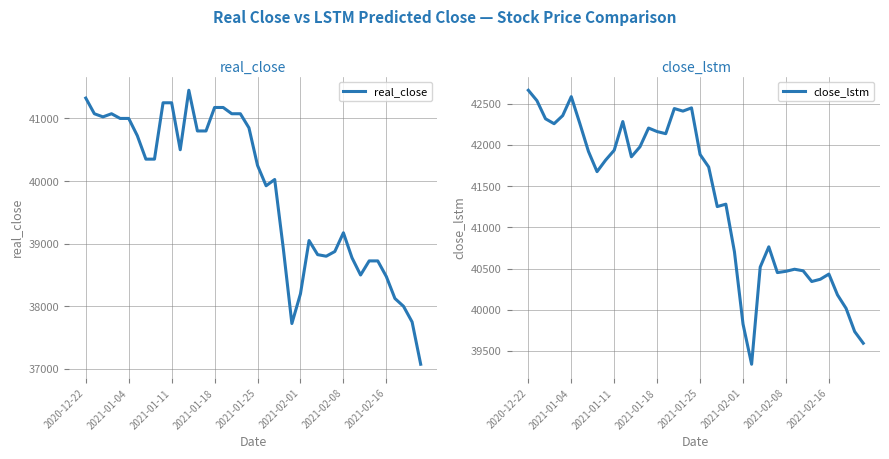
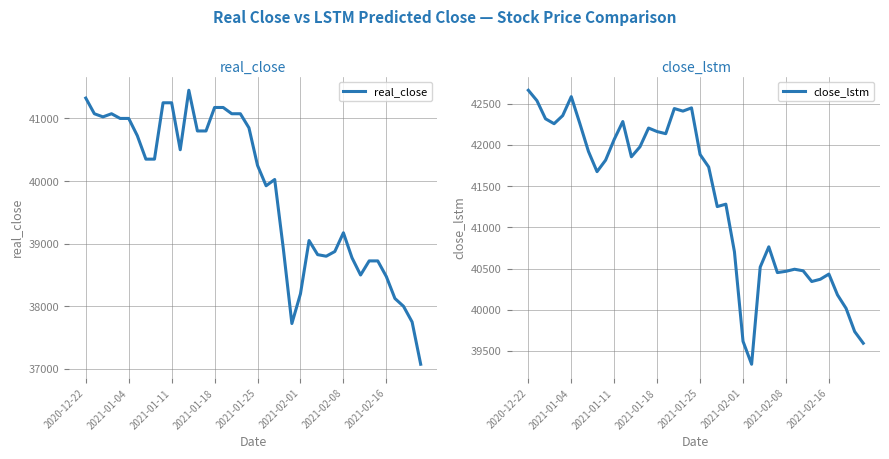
close_lstm, 2021-01-11: 41900 -> 42100
close_lstm, 2021-02-01: 39800 -> 39600
